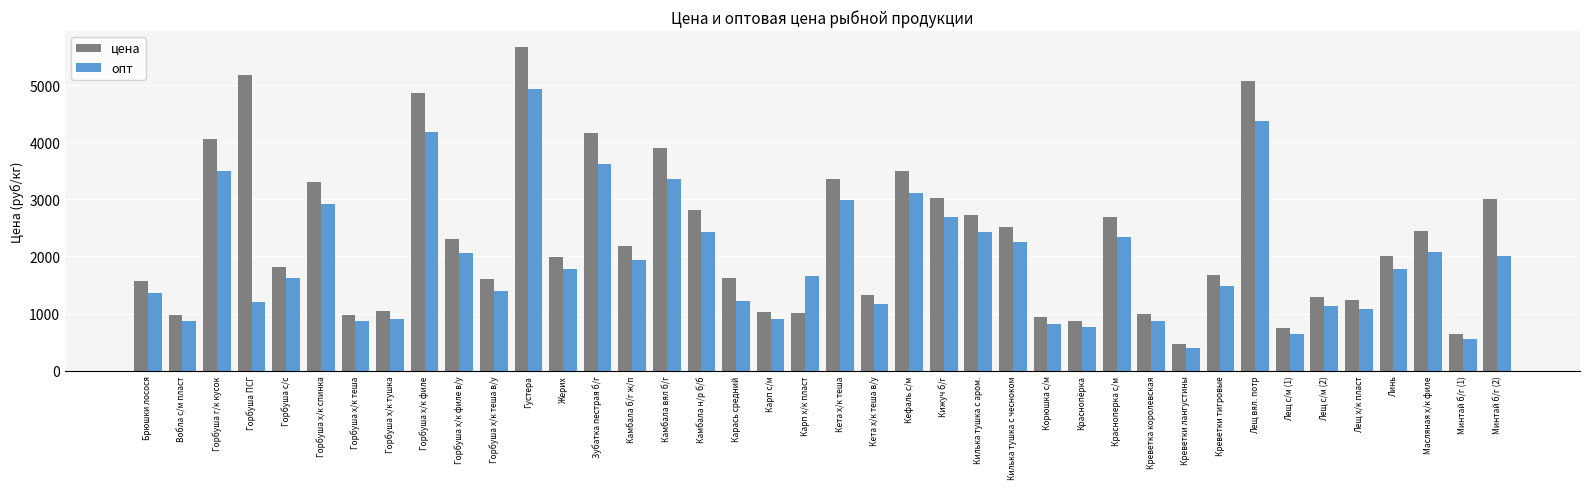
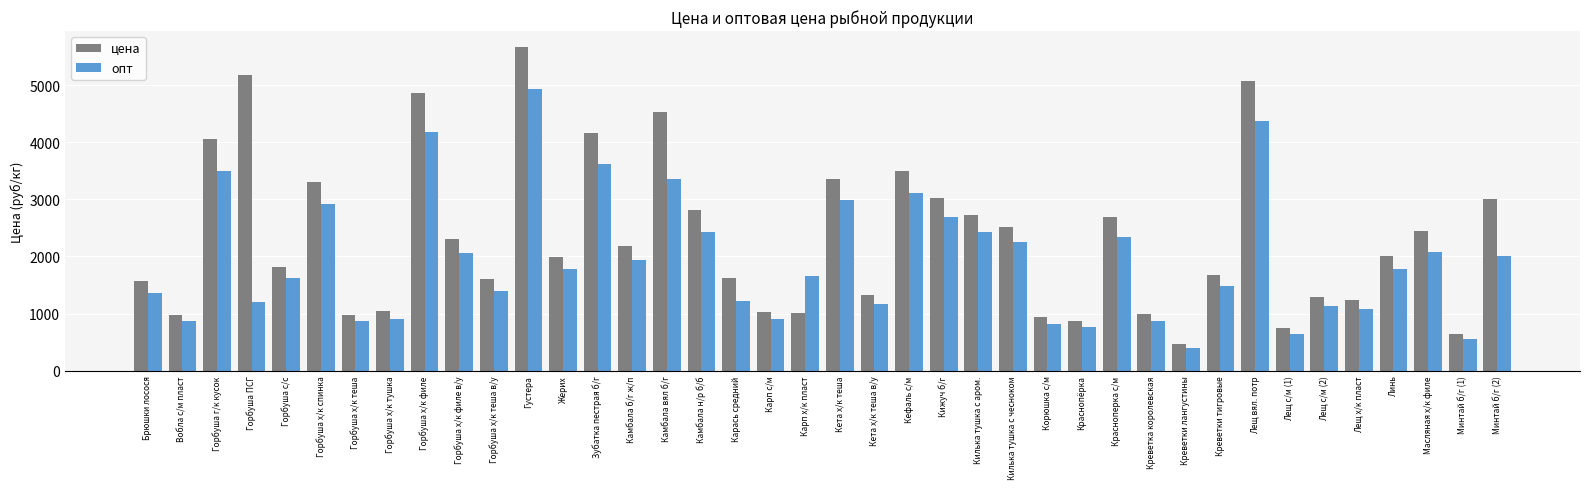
цена, Камбала вял б/г: 3900 -> 4500
